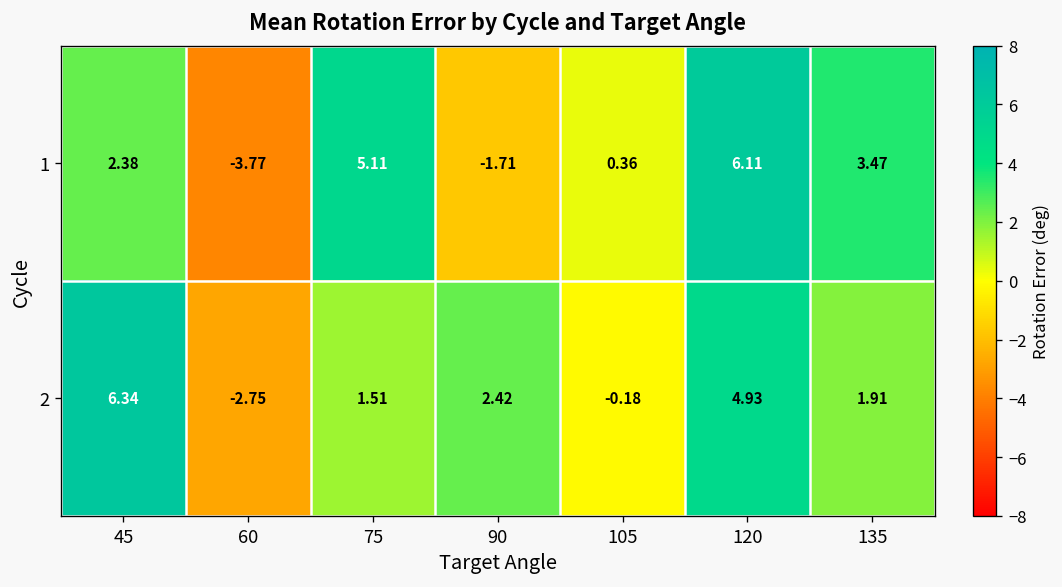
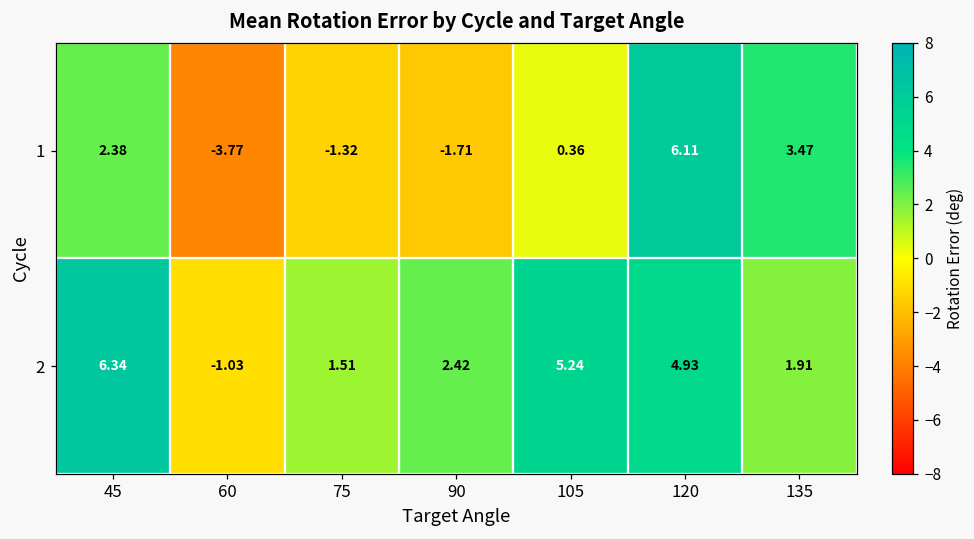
1, 75: 5.11 -> -1.32
2, 60: -2.75 -> -1.03
2, 105: -0.18 -> 5.24
